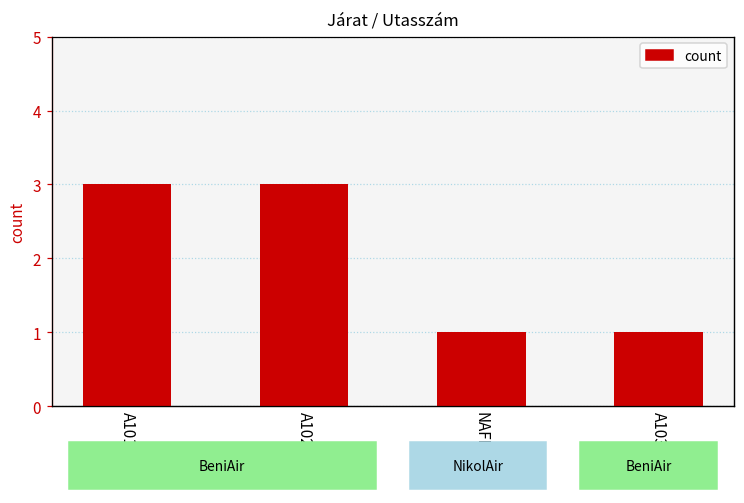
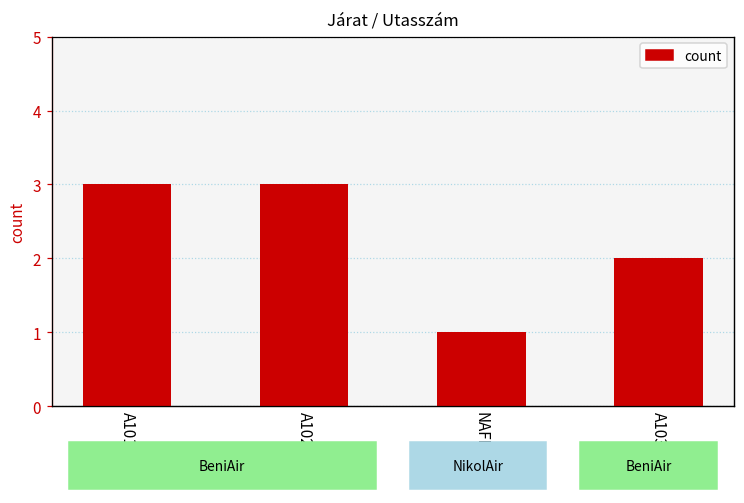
A103: 1 -> 2
